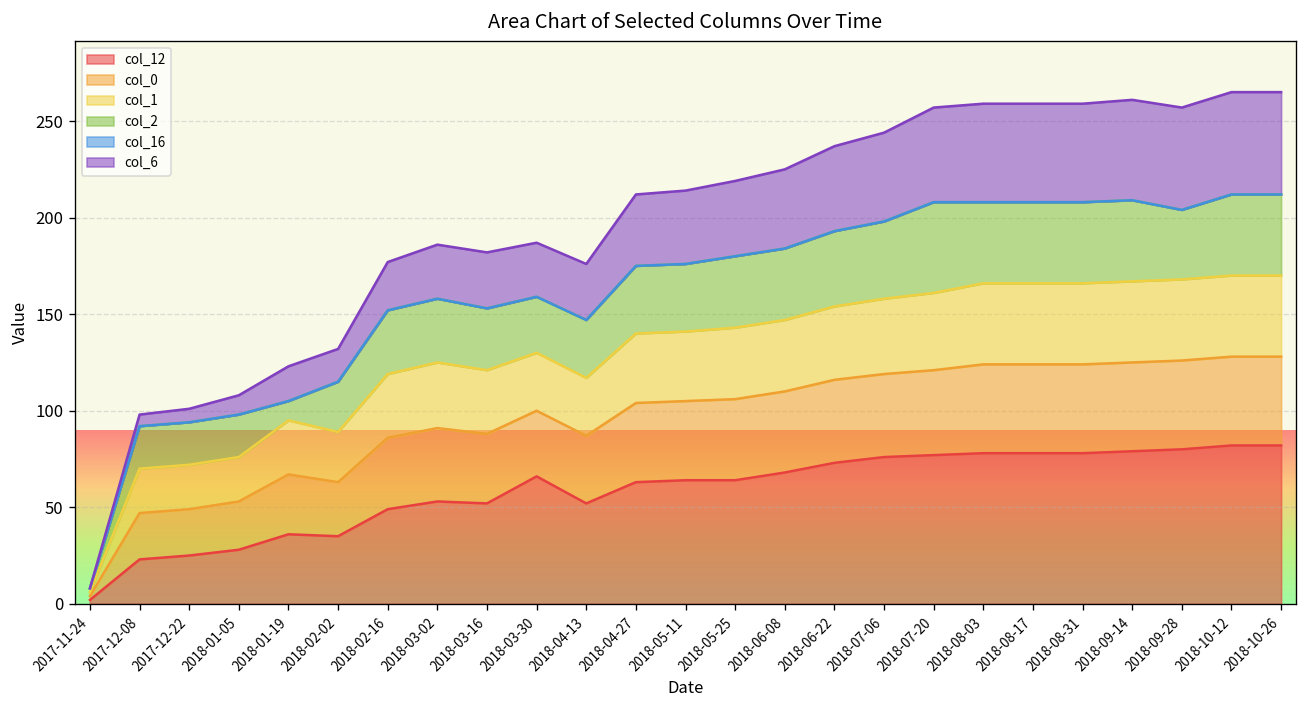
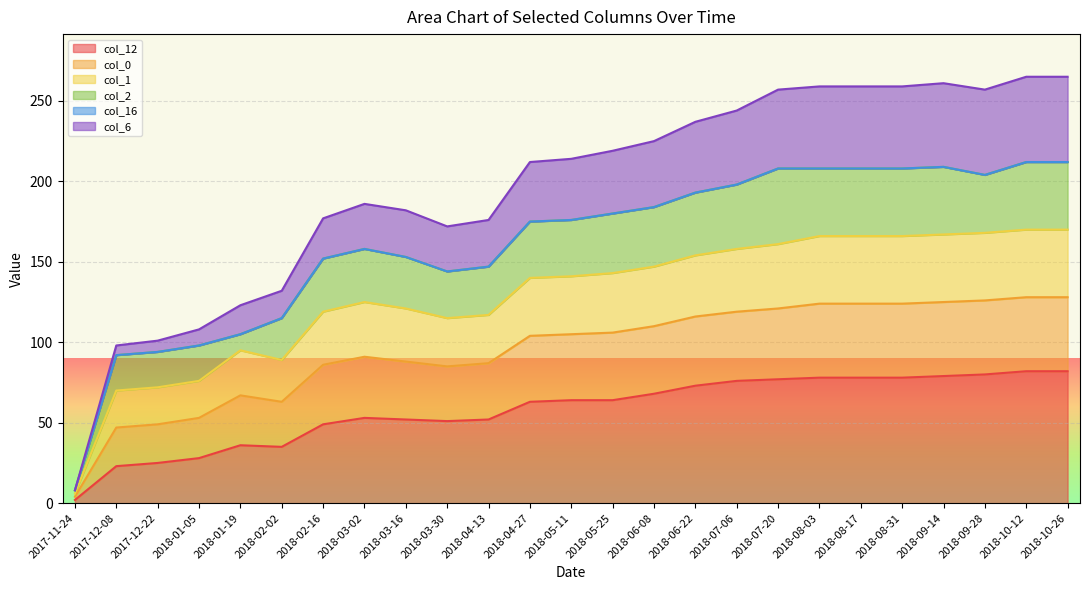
col_12, 2018-03-30: 66 -> 51
